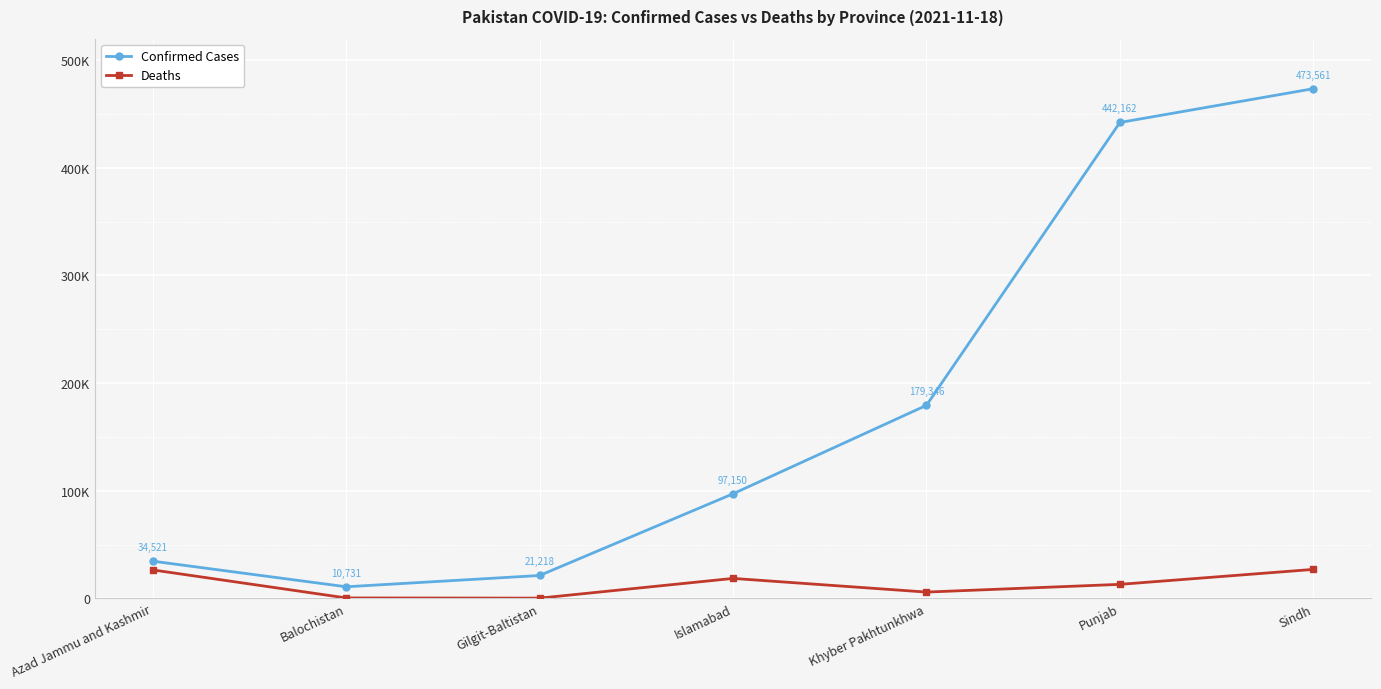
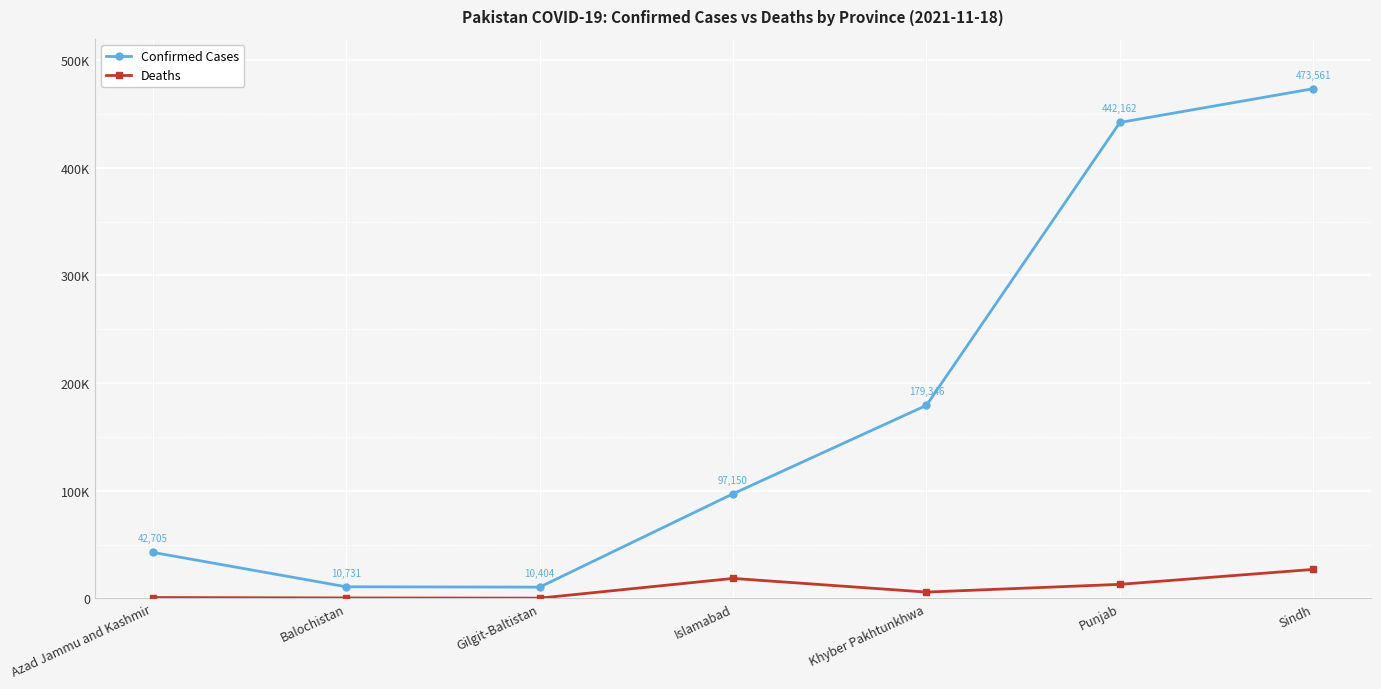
Confirmed Cases, Azad Jammu and Kashmir: 34,521 -> 42,705
Deaths, Azad Jammu and Kashmir: 26000 -> 1000
Confirmed Cases, Gilgit-Baltistan: 21,218 -> 10,404
